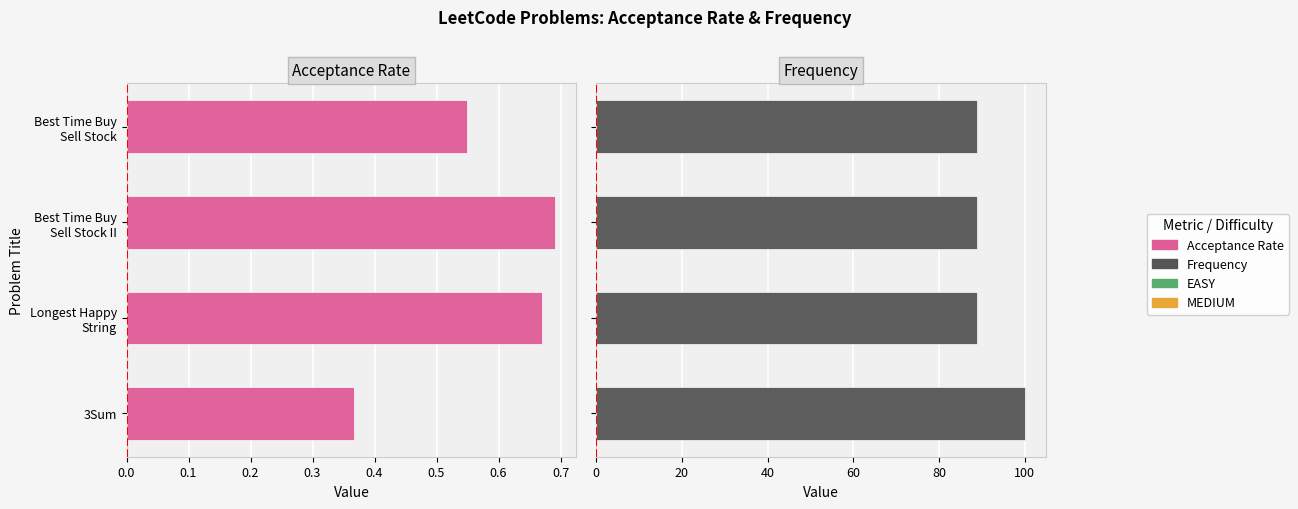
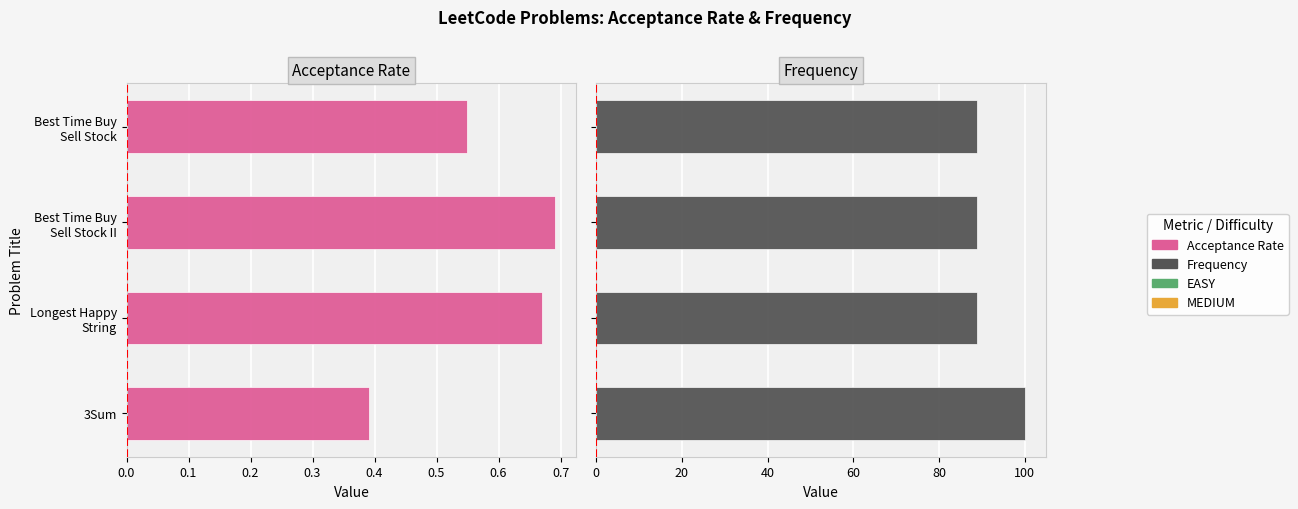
Acceptance Rate, Acceptance Rate, 3Sum: 0.37 -> 0.39
